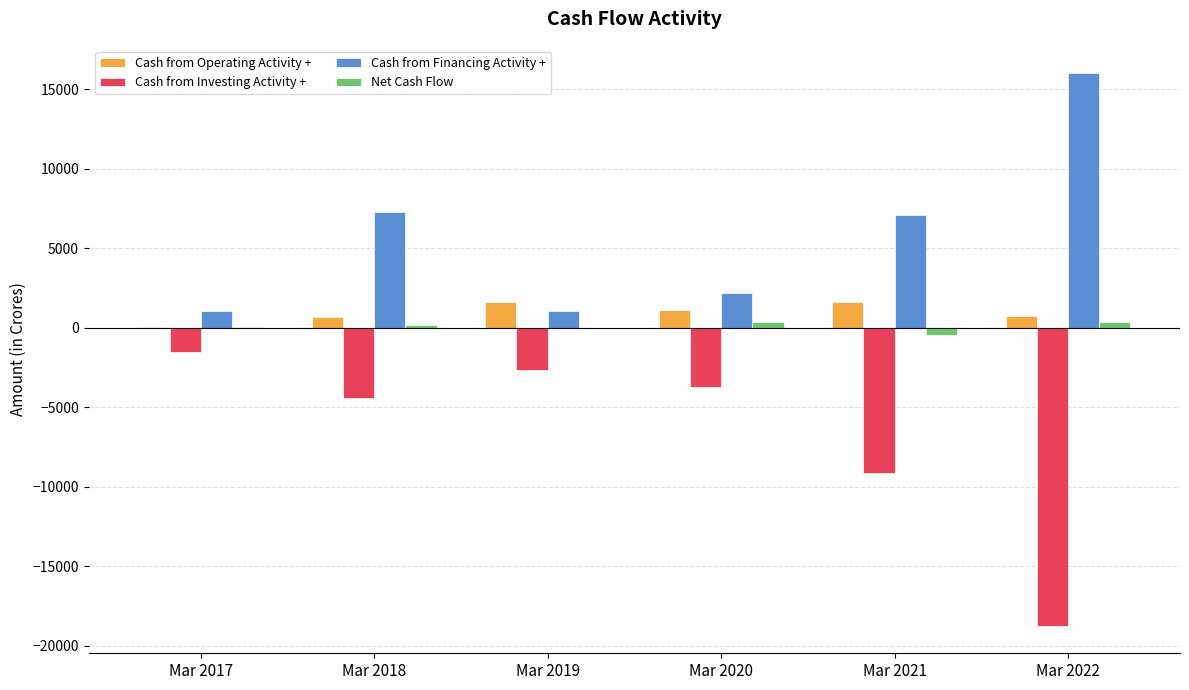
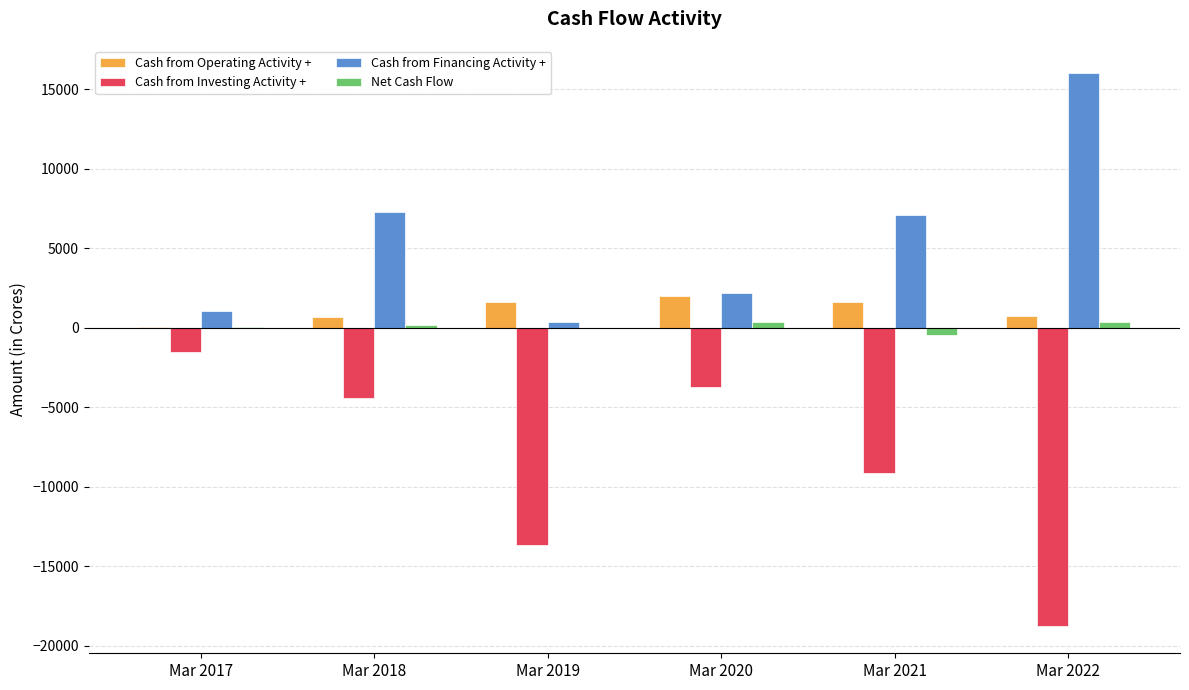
Cash from Investing Activity +, Mar 2019: -2700 -> -13600
Cash from Financing Activity +, Mar 2019: 1000 -> 400
Cash from Operating Activity +, Mar 2020: 1100 -> 2000
